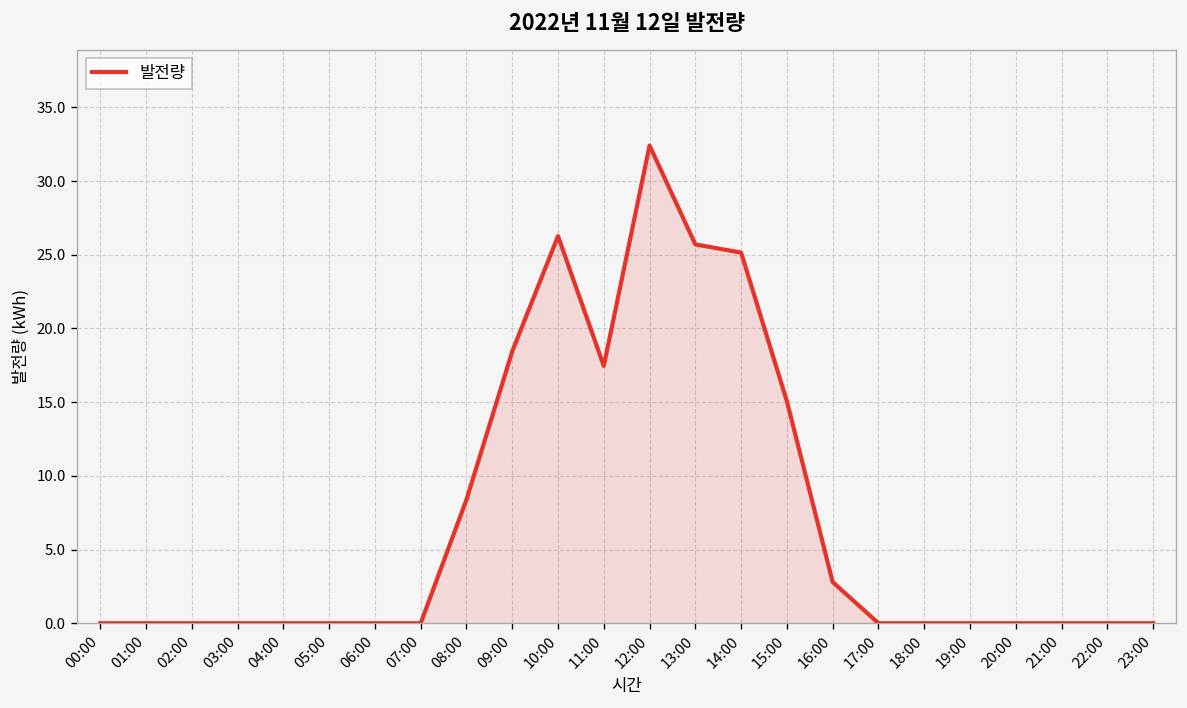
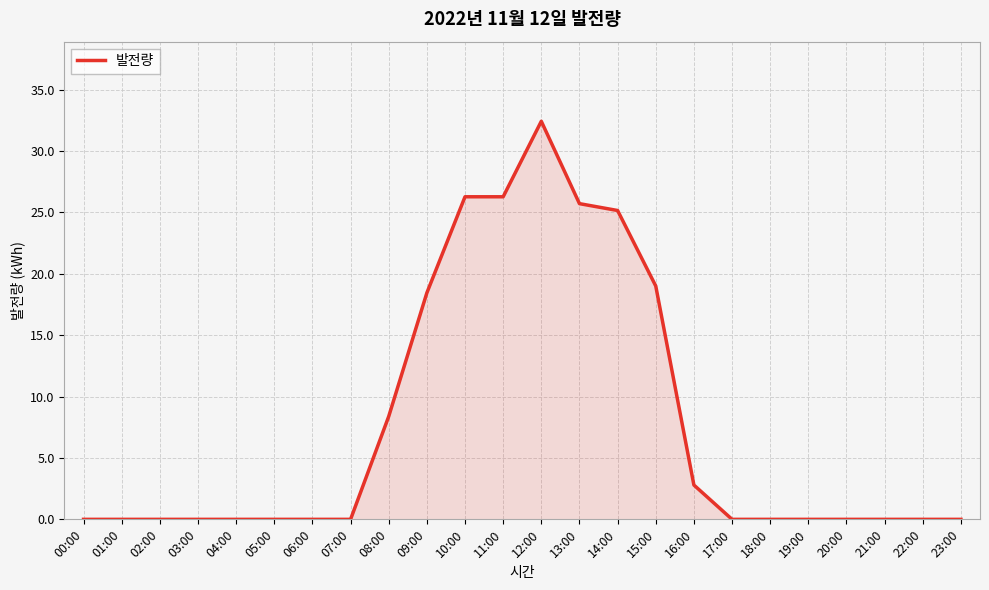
11:00: 17.5 -> 26.3
15:00: 15.1 -> 19.0
